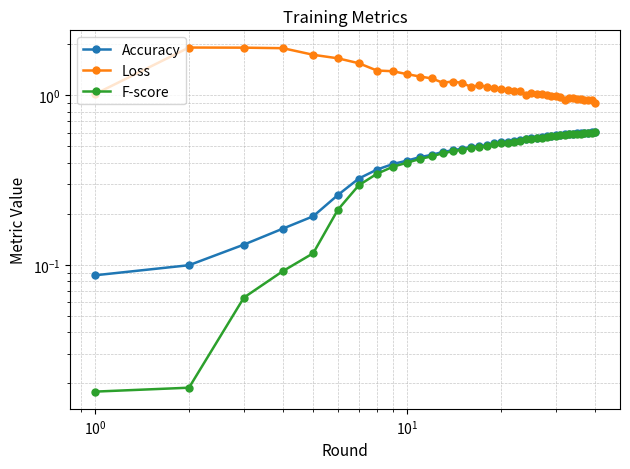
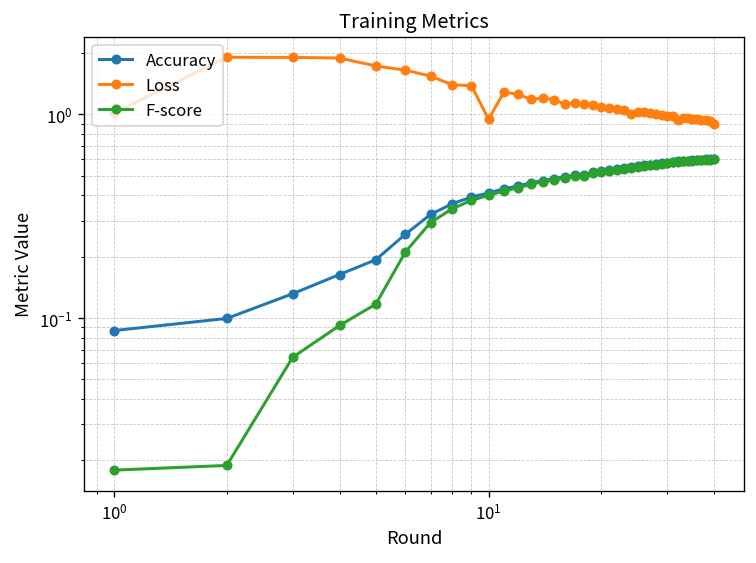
Loss, 10^1: 1.3 -> 0.9
